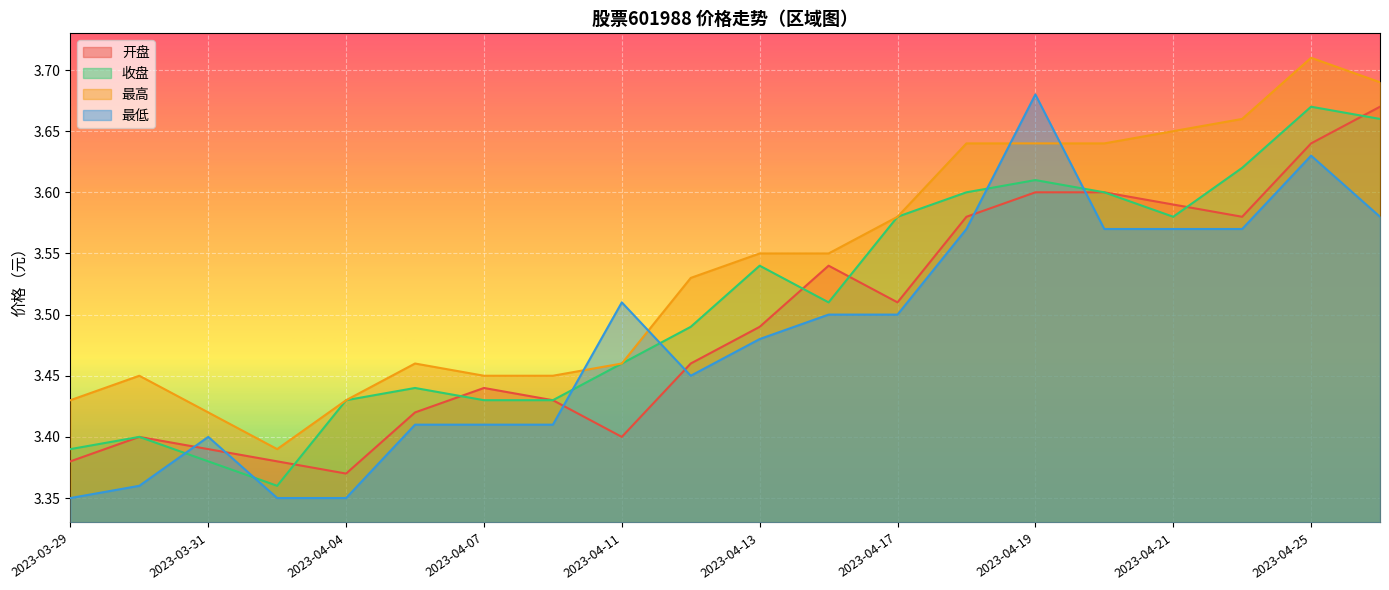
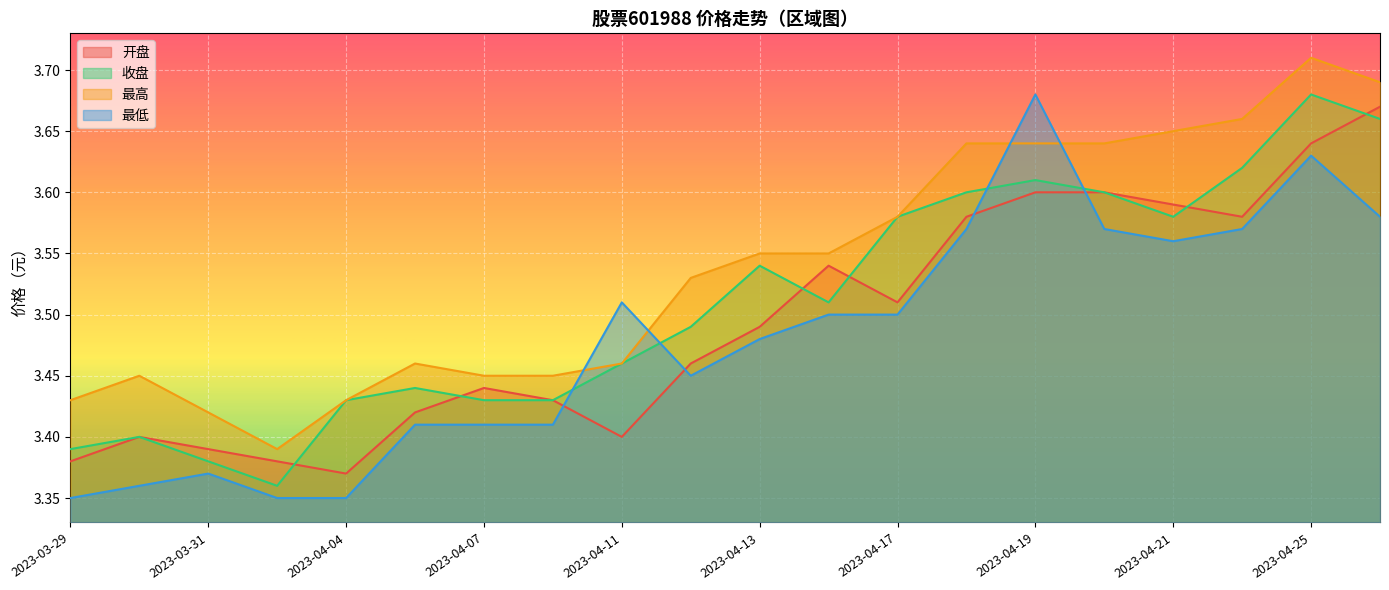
最低, 2023-03-31: 3.40 -> 3.37
最低, 2023-04-21: 3.57 -> 3.56
收盘, 2023-04-25: 3.67 -> 3.68
